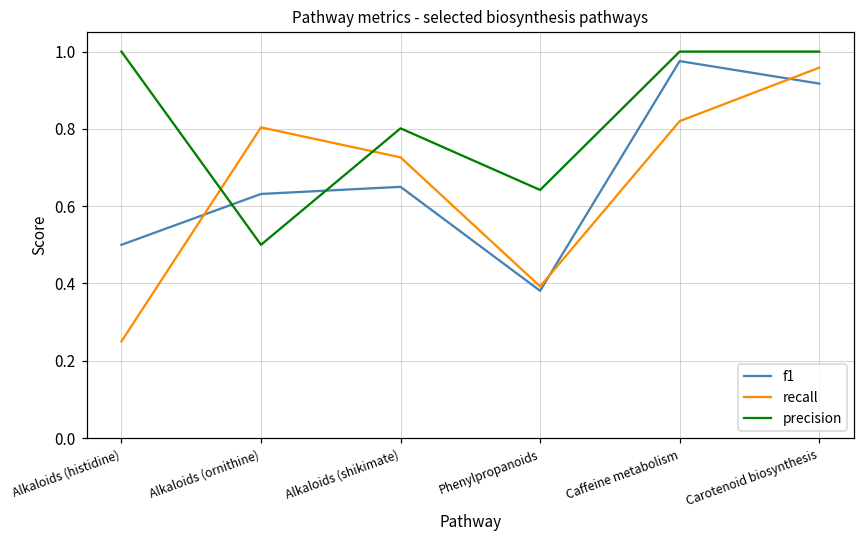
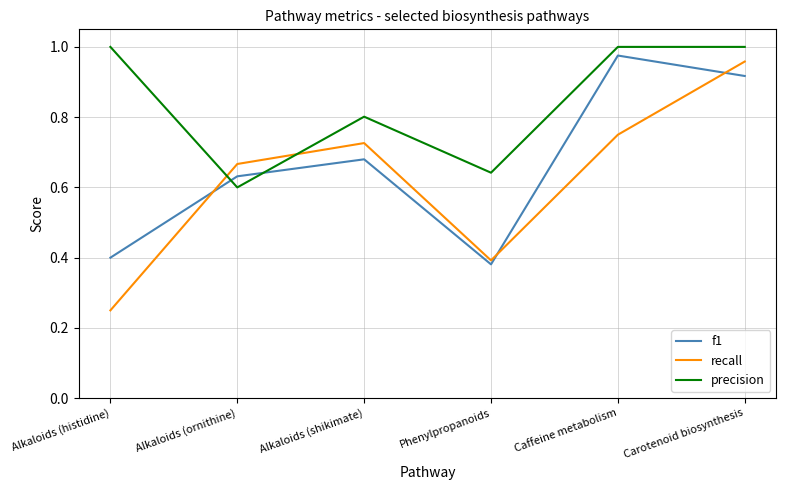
f1, Alkaloids (histidine): 0.5 -> 0.4
recall, Alkaloids (ornithine): 0.80 -> 0.67
precision, Alkaloids (ornithine): 0.5 -> 0.6
f1, Alkaloids (shikimate): 0.65 -> 0.68
recall, Caffeine metabolism: 0.82 -> 0.75
